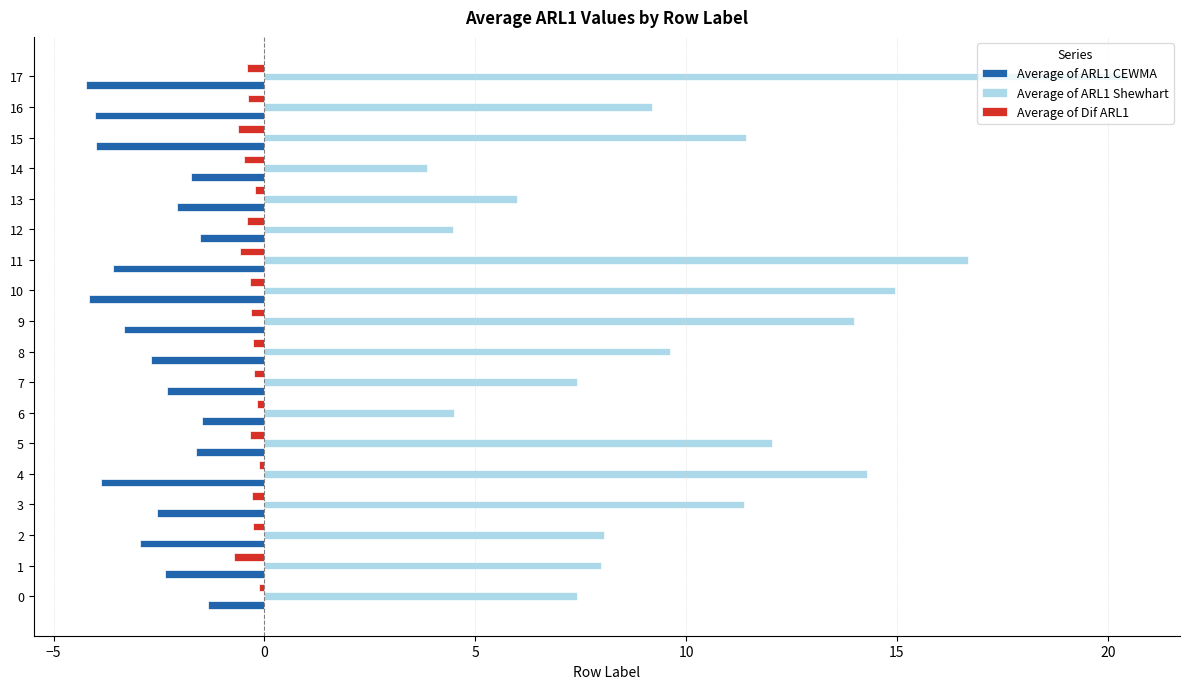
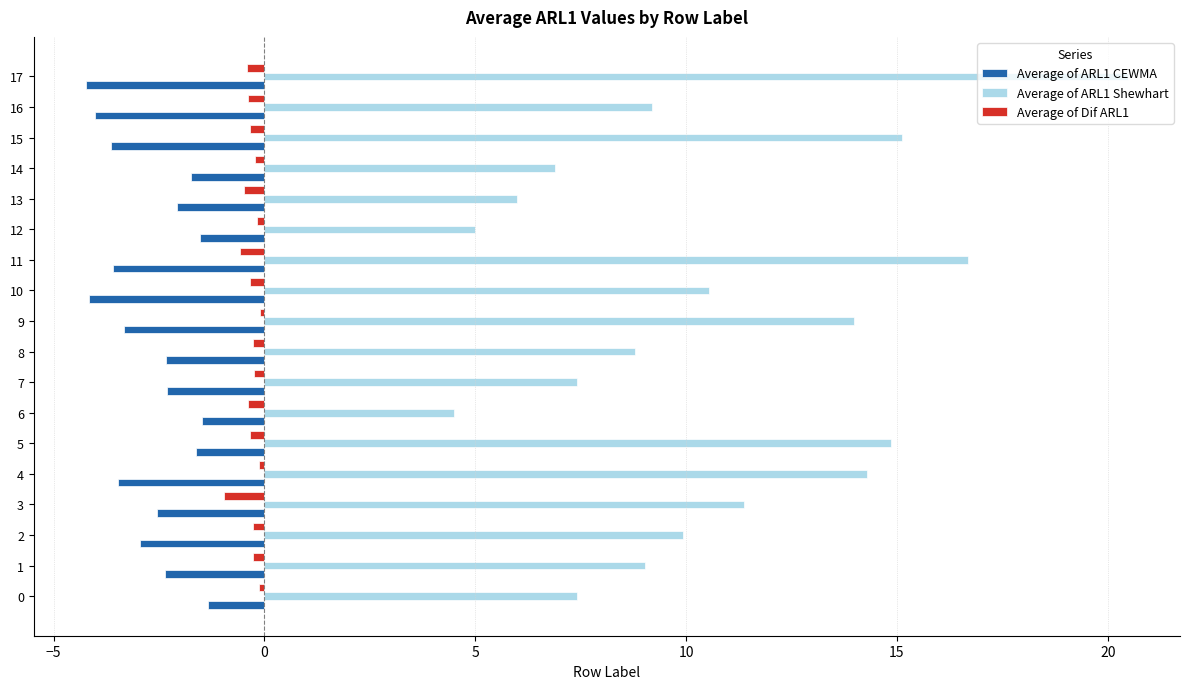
Average of Dif ARL1, 15: -0.6 -> -0.3
Average of ARL1 Shewhart, 15: 11.4 -> 15.1
Average of ARL1 CEWMA, 15: -4.0 -> -3.6
Average of Dif ARL1, 14: -0.5 -> -0.2
Average of ARL1 Shewhart, 14: 3.9 -> 6.9
Average of Dif ARL1, 13: -0.2 -> -0.5
Average of Dif ARL1, 12: -0.4 -> -0.2
Average of ARL1 Shewhart, 12: 4.5 -> 5.0
Average of ARL1 Shewhart, 10: 15.0 -> 10.6
Average of Dif ARL1, 9: -0.3 -> -0.1
Average of ARL1 Shewhart, 8: 9.6 -> 8.8
Average of ARL1 CEWMA, 8: -2.7 -> -2.3
Average of Dif ARL1, 6: -0.2 -> -0.4
Average of ARL1 Shewhart, 5: 12.0 -> 14.9
Average of ARL1 CEWMA, 4: -3.9 -> -3.5
Average of Dif ARL1, 3: -0.3 -> -1.0
Average of ARL1 Shewhart, 2: 8.1 -> 9.9
Average of Dif ARL1, 1: -0.7 -> -0.3
Average of ARL1 Shewhart, 1: 8.0 -> 9.0
